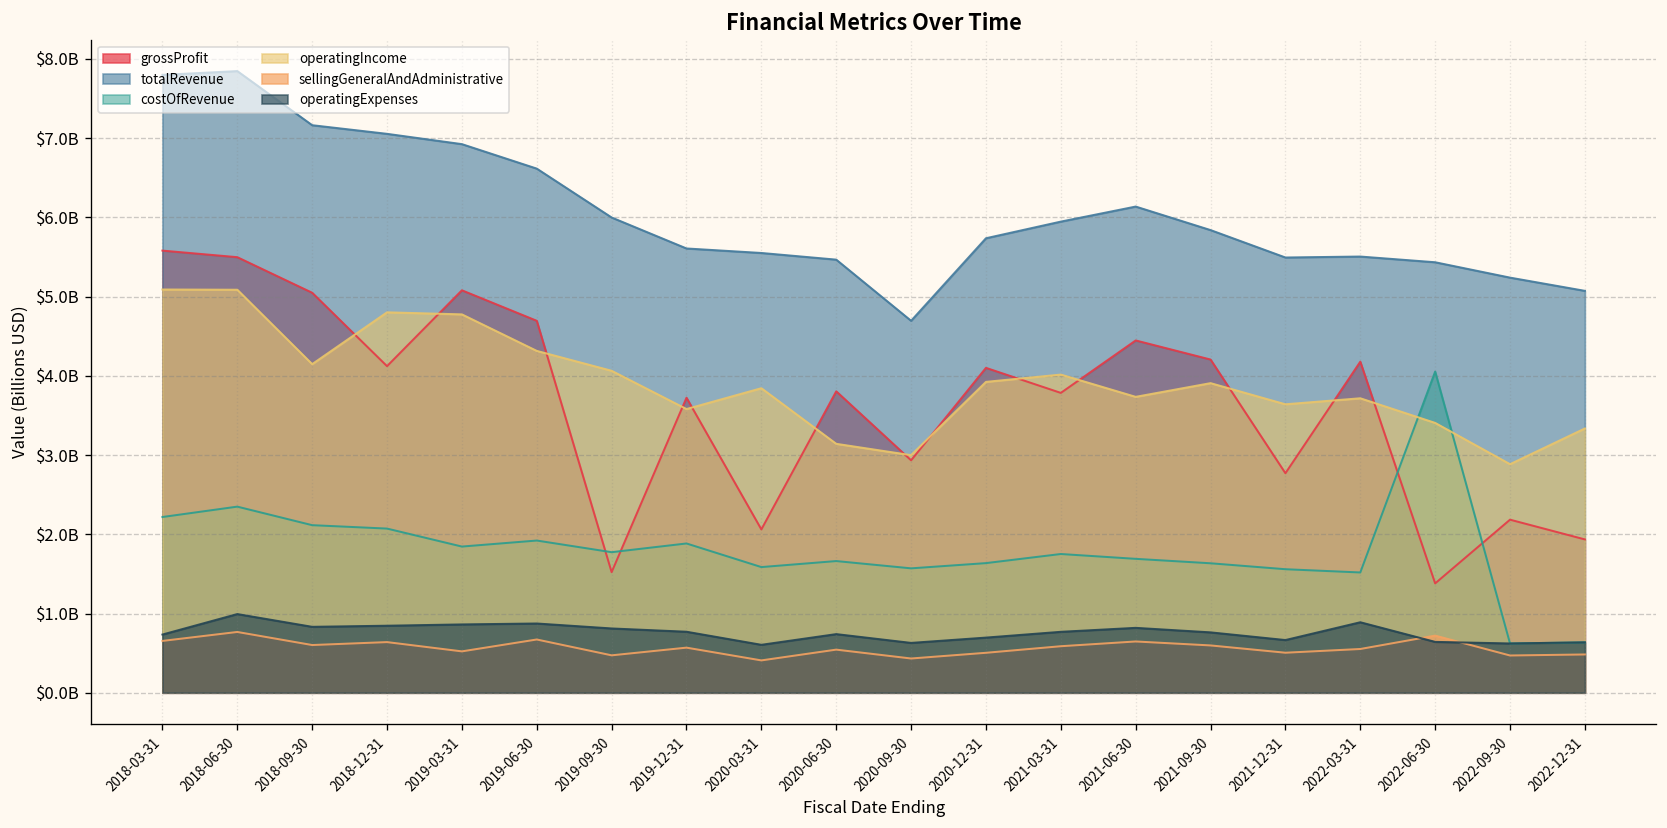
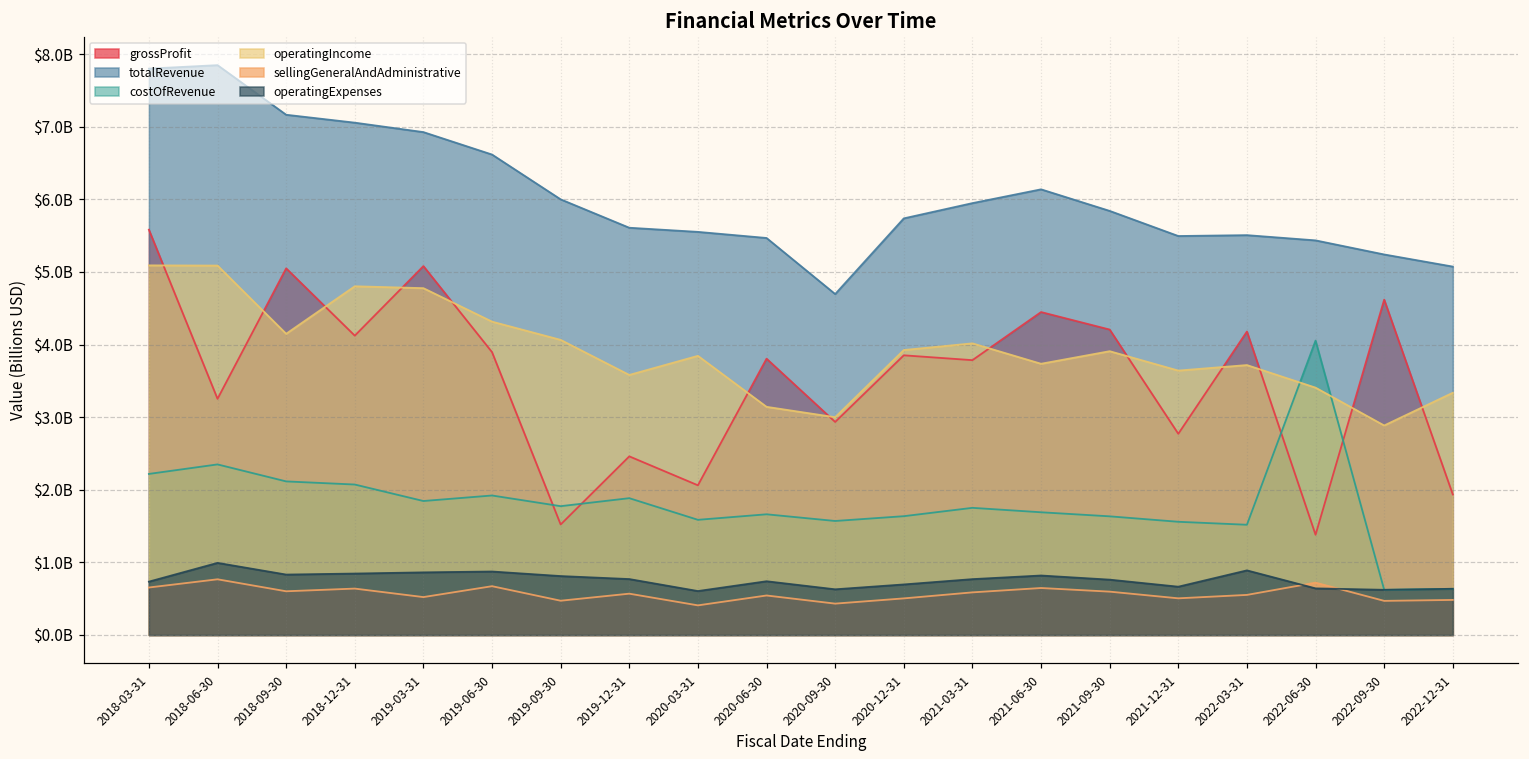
grossProfit, 2018-06-30: $5500000000 -> $3300000000
grossProfit, 2019-06-30: $4700000000 -> $3900000000
grossProfit, 2019-12-31: $3700000000 -> $2500000000
grossProfit, 2020-12-31: $4100000000 -> $3900000000
grossProfit, 2022-09-30: $2200000000 -> $4600000000
